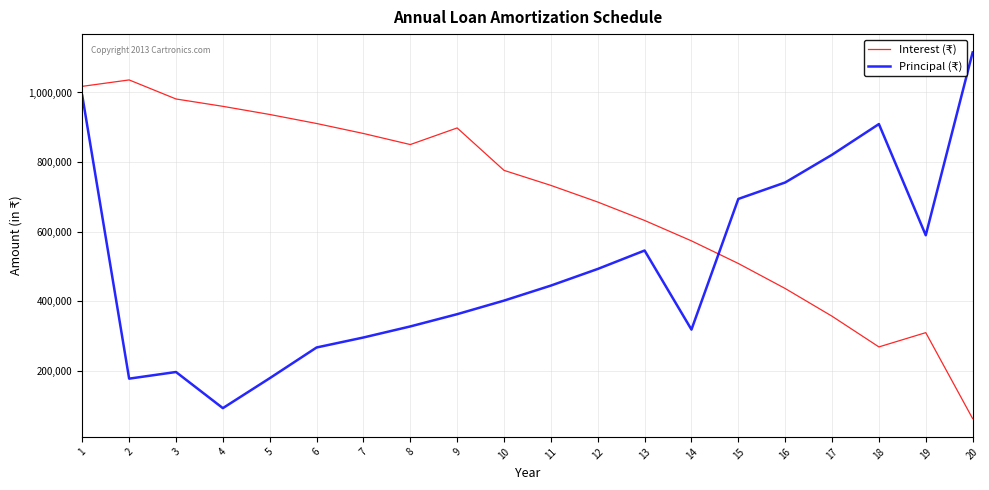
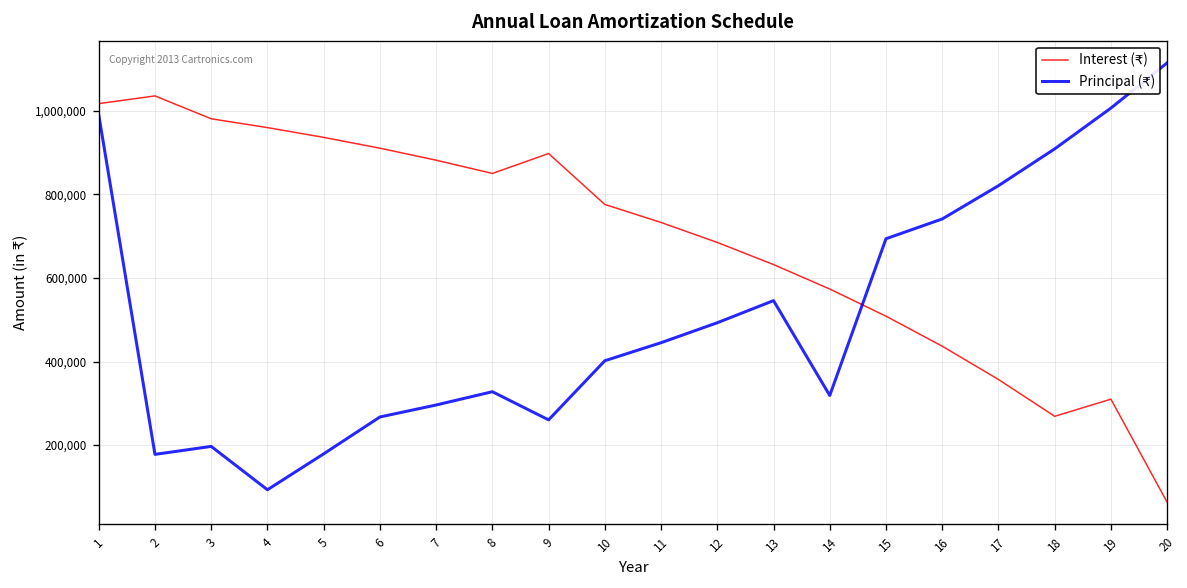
Principal (₹), 9: 360,000 -> 260,000
Principal (₹), 19: 590,000 -> 1,010,000
